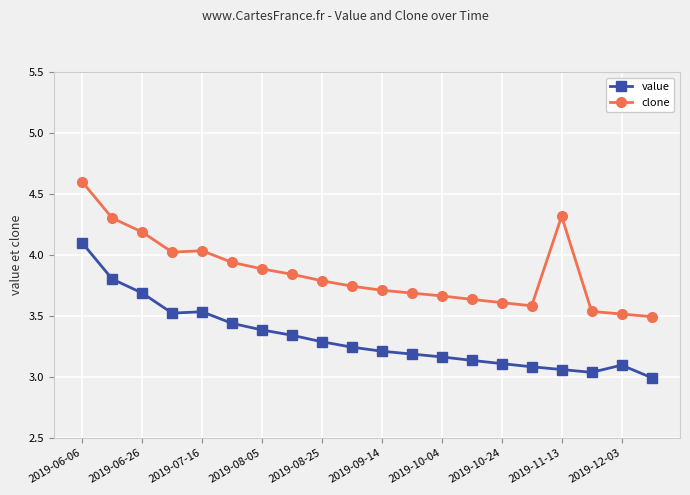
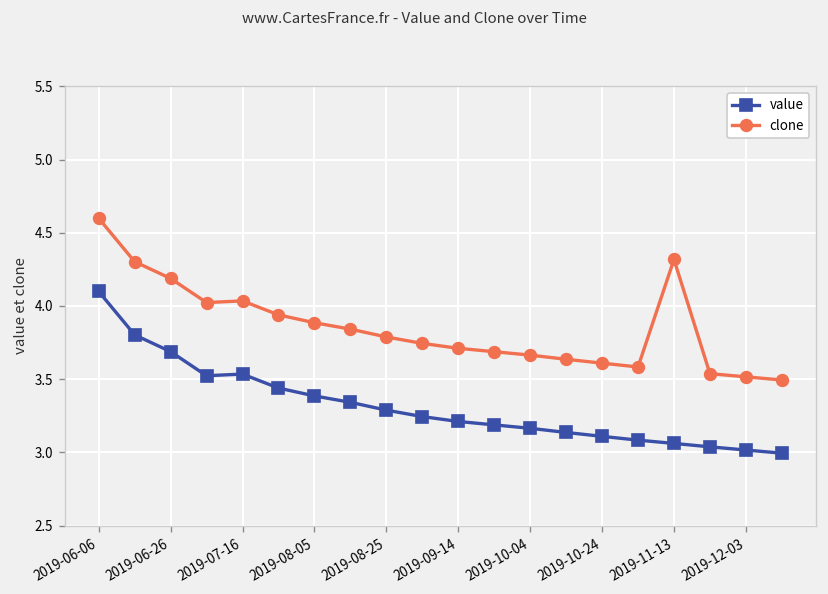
value, 2019-12-03: 3.10 -> 3.02
